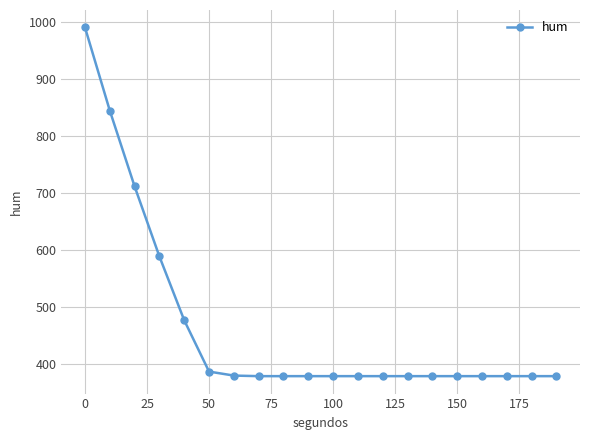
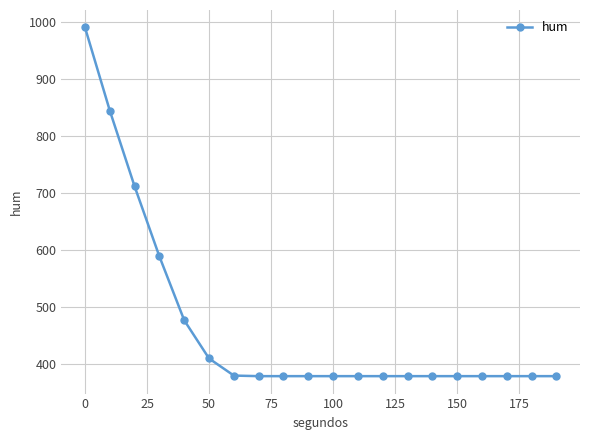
50: 390 -> 410
